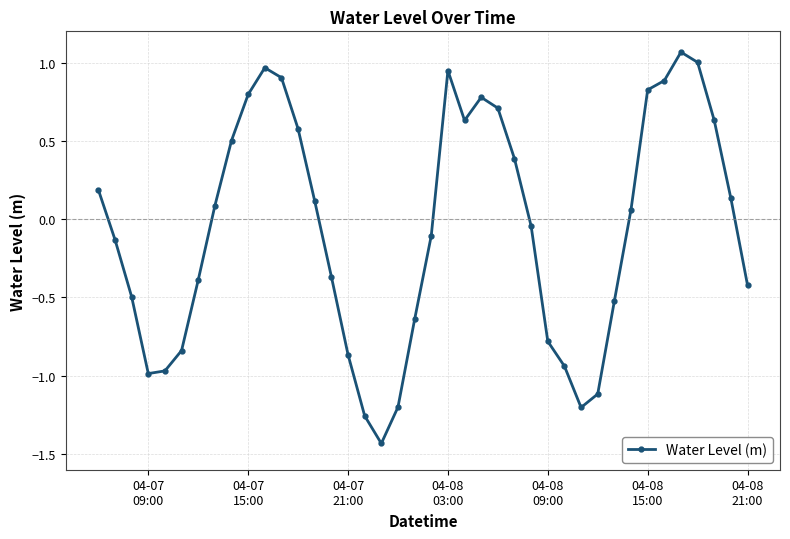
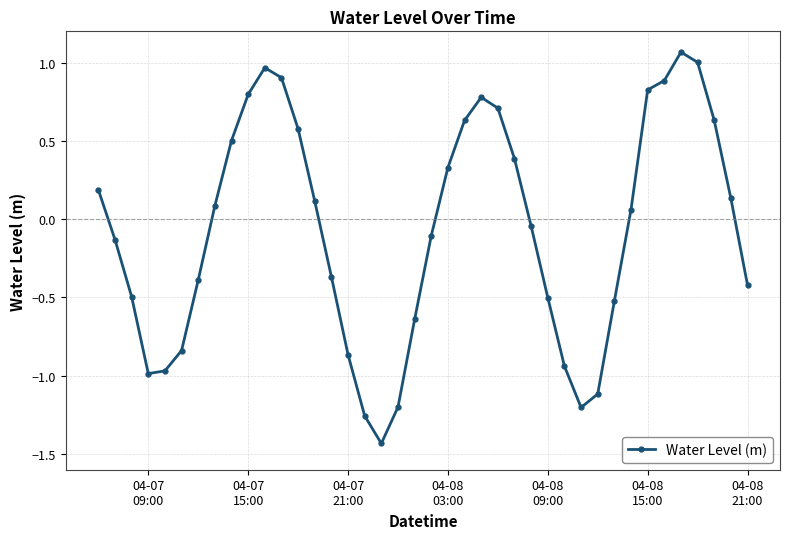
04-08 03:00: 0.95 -> 0.33
04-08 09:00: -0.78 -> -0.50
